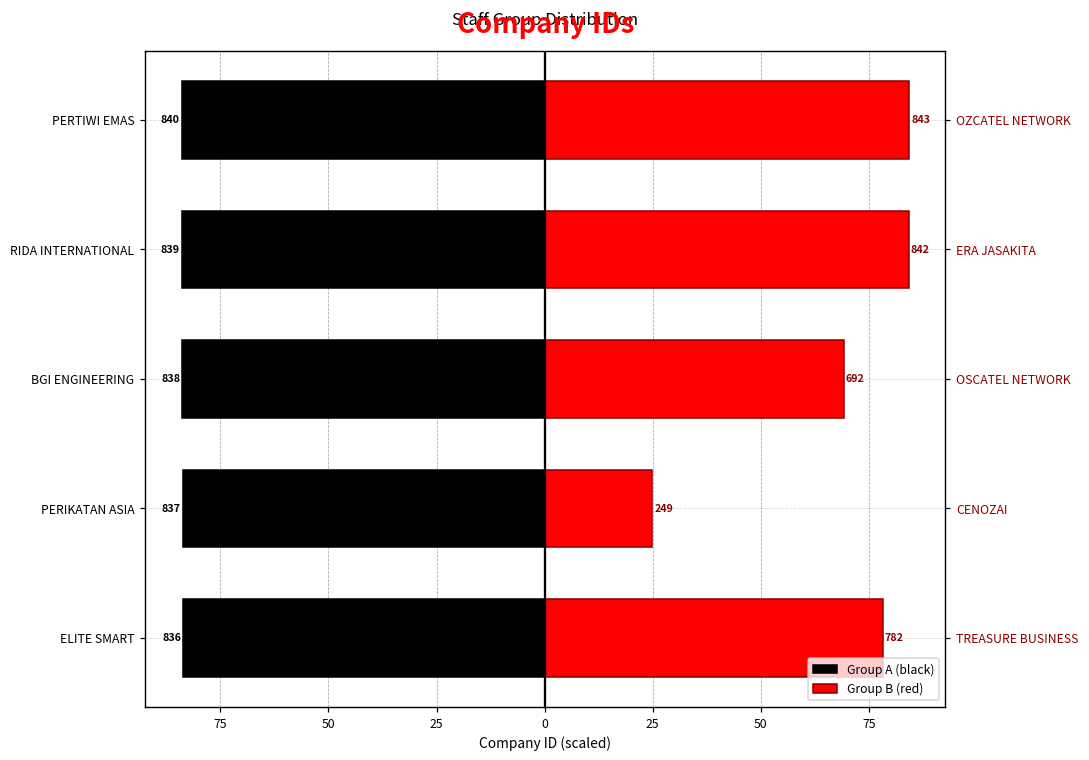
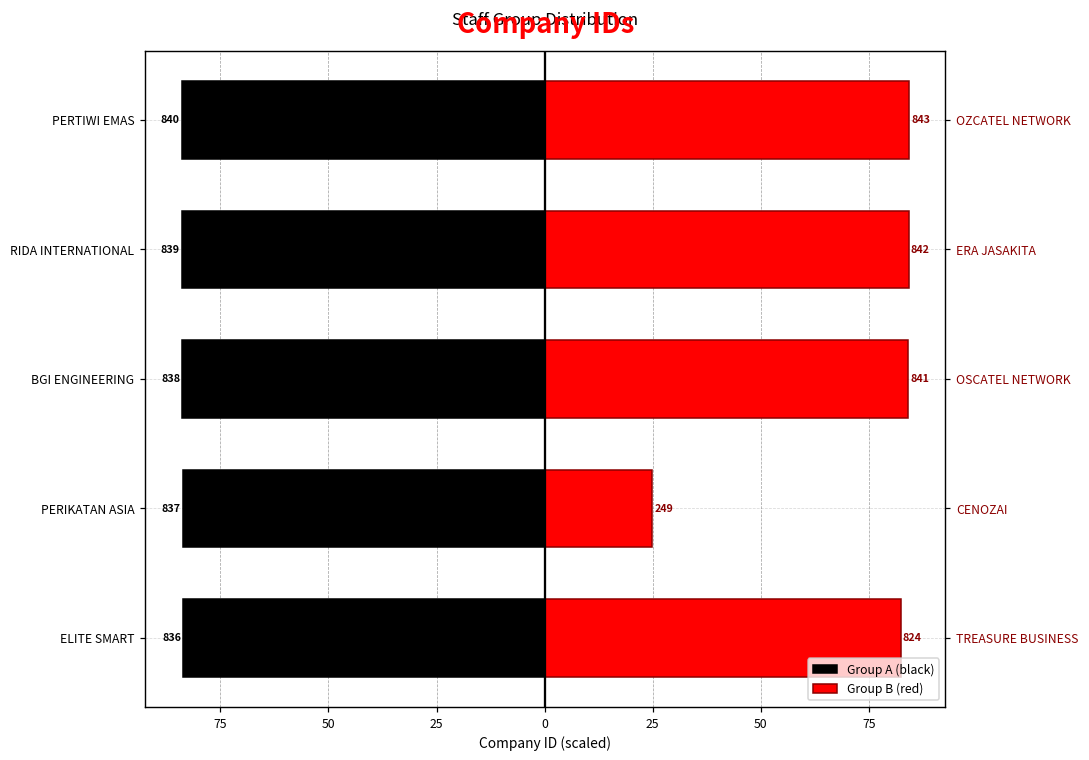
Group B (red), BGI ENGINEERING: 692 -> 841
Group B (red), ELITE SMART: 782 -> 824
